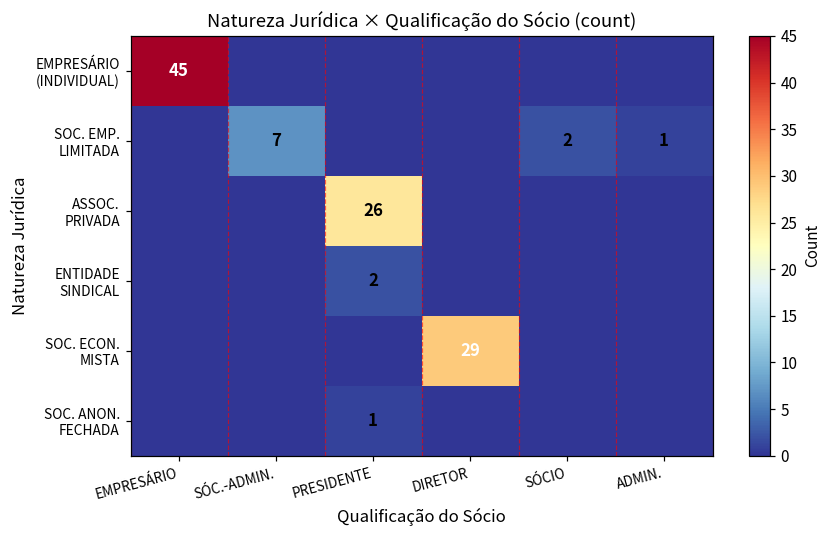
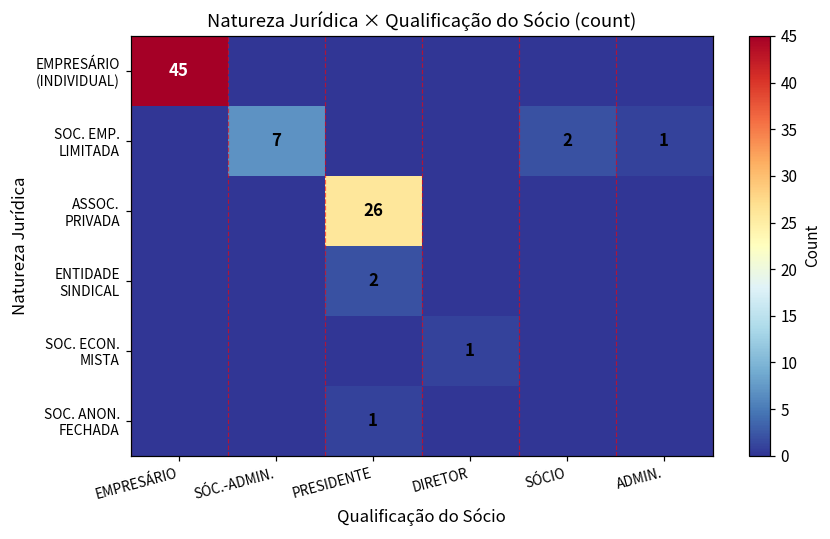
SOC. ECON. MISTA, DIRETOR: 29 -> 1
